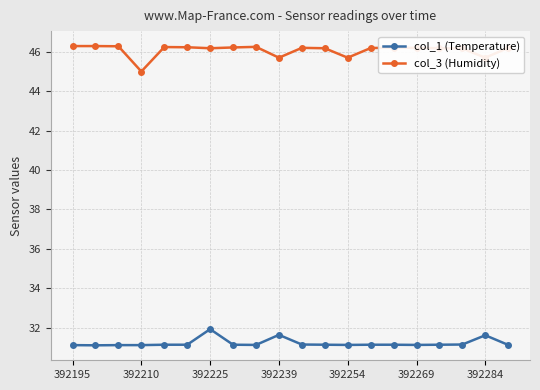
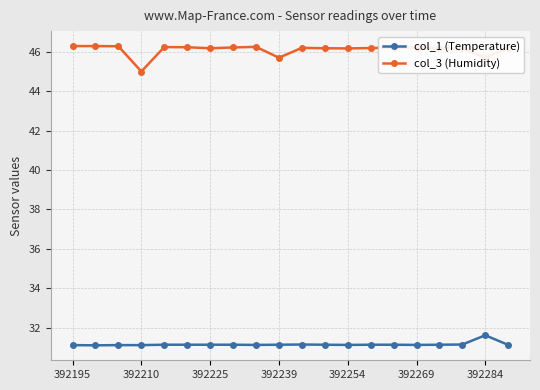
col_1 (Temperature), 392225: 31.9 -> 31.1
col_1 (Temperature), 392239: 31.6 -> 31.1
col_3 (Humidity), 392254: 45.7 -> 46.2
